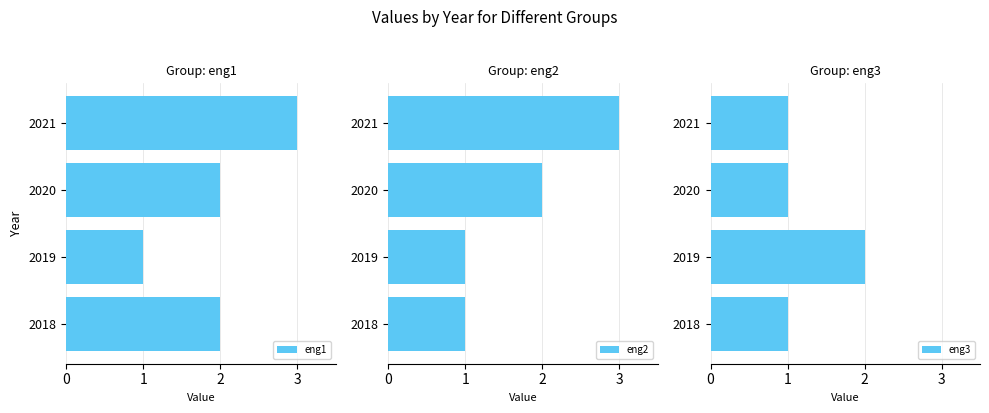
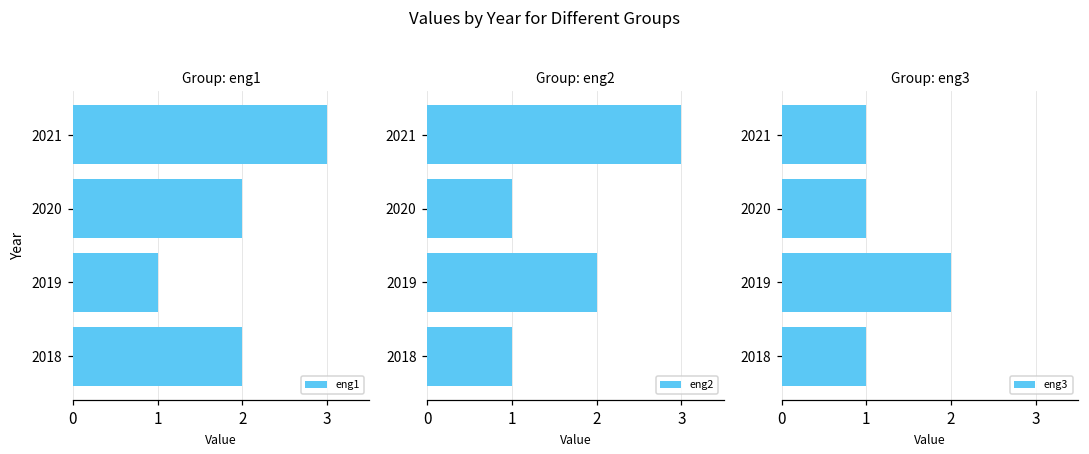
Group: eng2, 2020: 2 -> 1
Group: eng2, 2019: 1 -> 2
